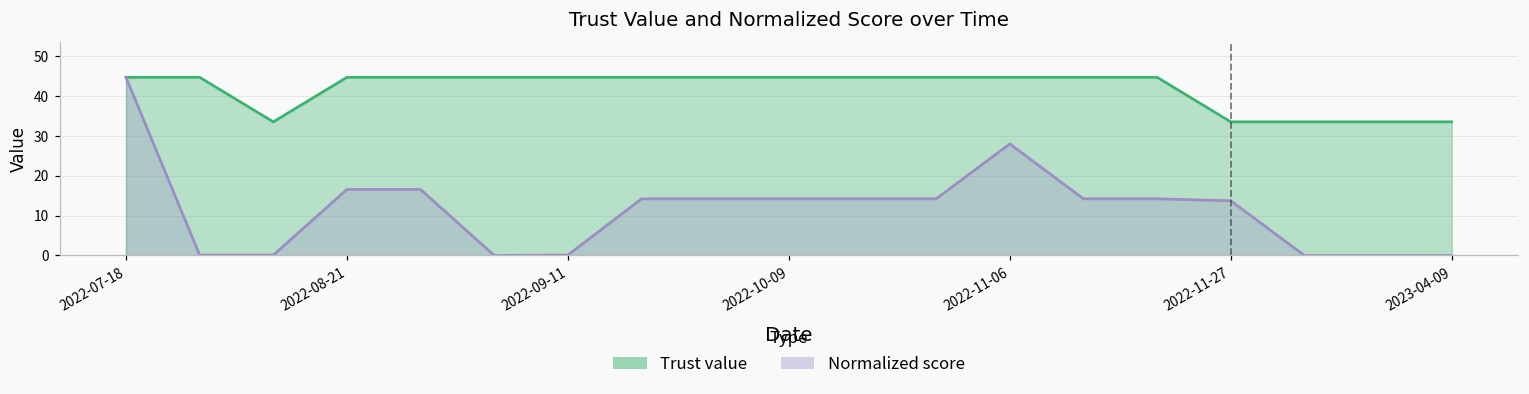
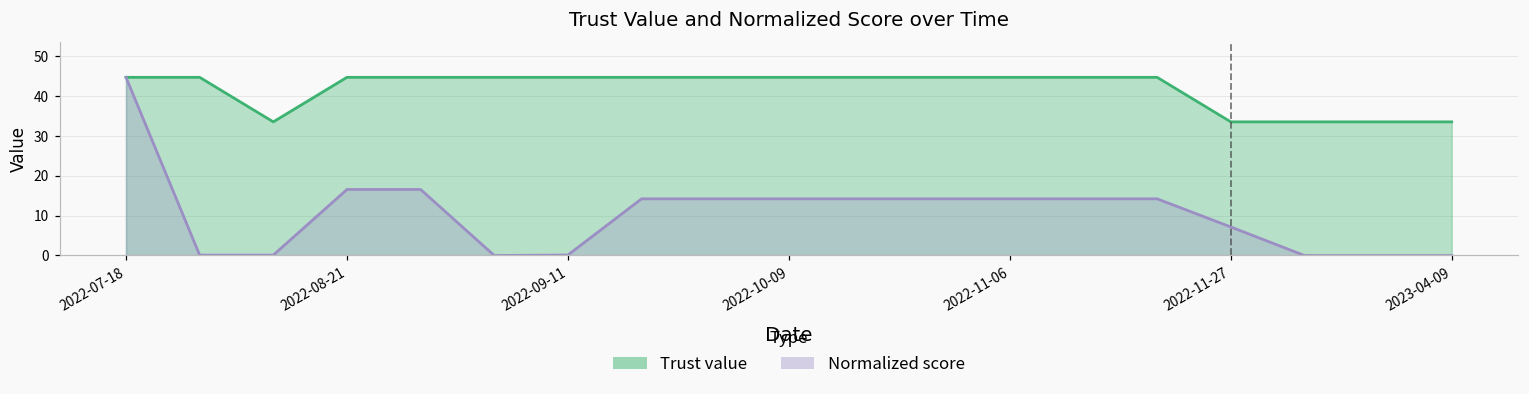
Normalized score, 2022-11-06: 28 -> 14
Normalized score, 2022-11-27: 14 -> 7
